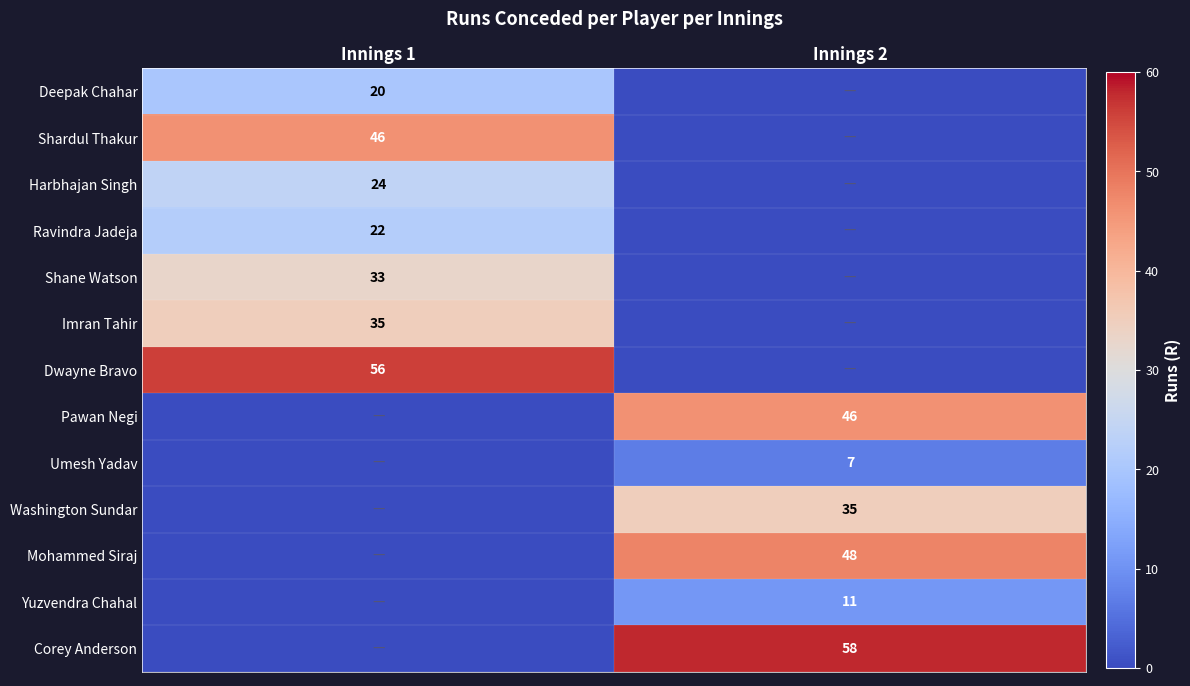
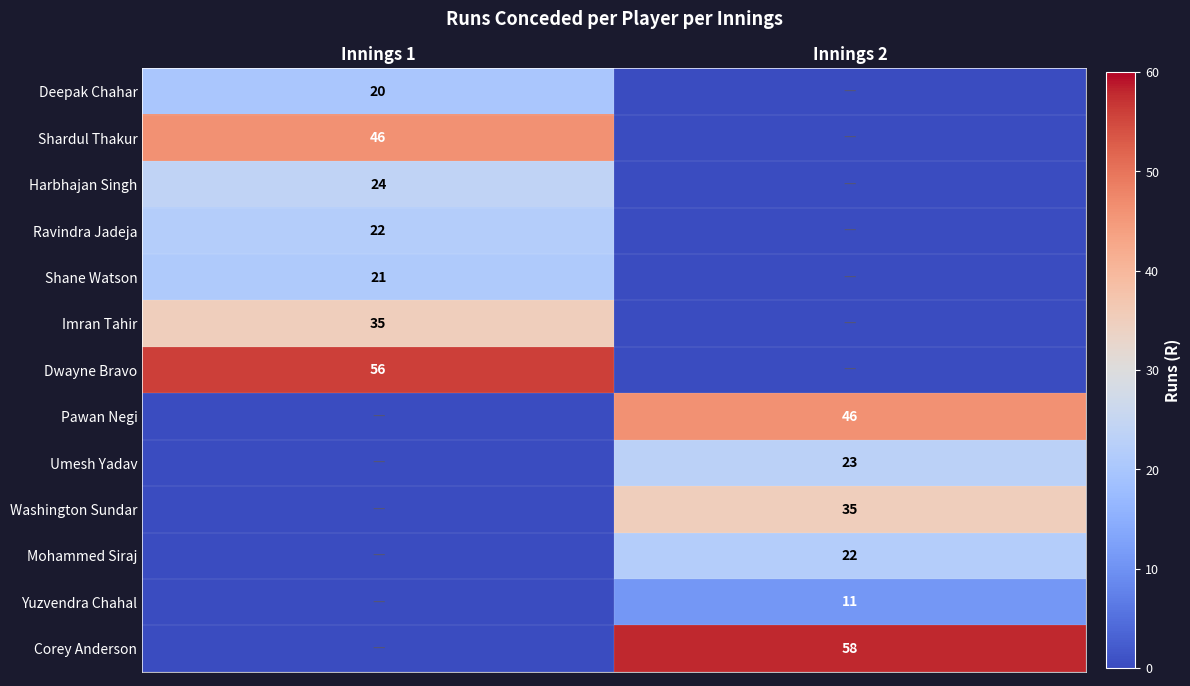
Shane Watson, Innings 1: 33 -> 21
Umesh Yadav, Innings 2: 7 -> 23
Mohammed Siraj, Innings 2: 48 -> 22
